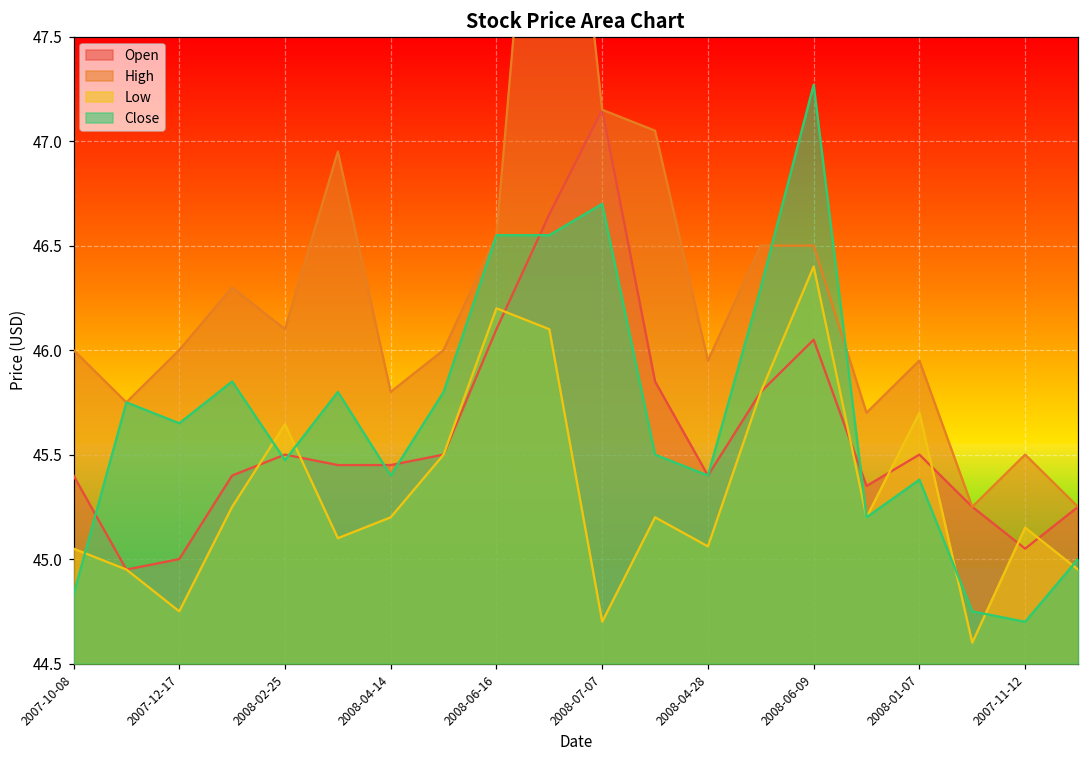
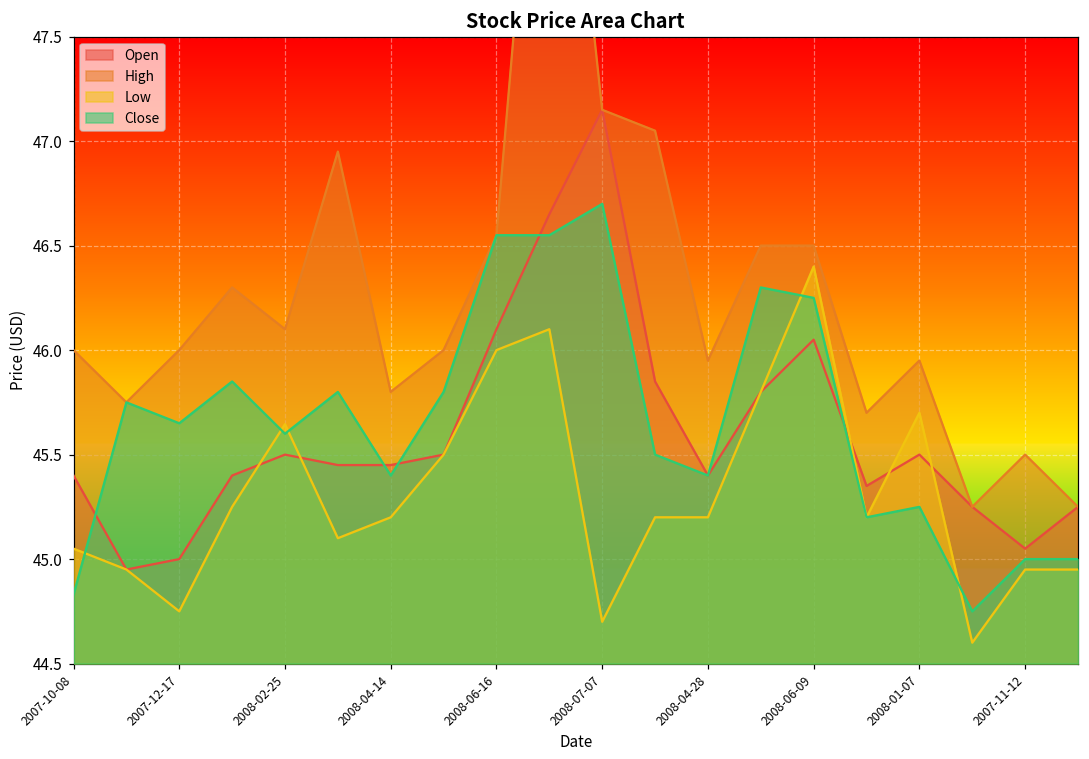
Close, 2008-02-25: 45.47 -> 45.60
Low, 2008-06-16: 46.2 -> 46.0
Low, 2008-04-28: 45.06 -> 45.20
Close, 2008-06-09: 47.27 -> 46.25
Close, 2008-01-07: 45.38 -> 45.25
Low, 2007-11-12: 45.15 -> 44.95
Close, 2007-11-12: 44.7 -> 45.0
